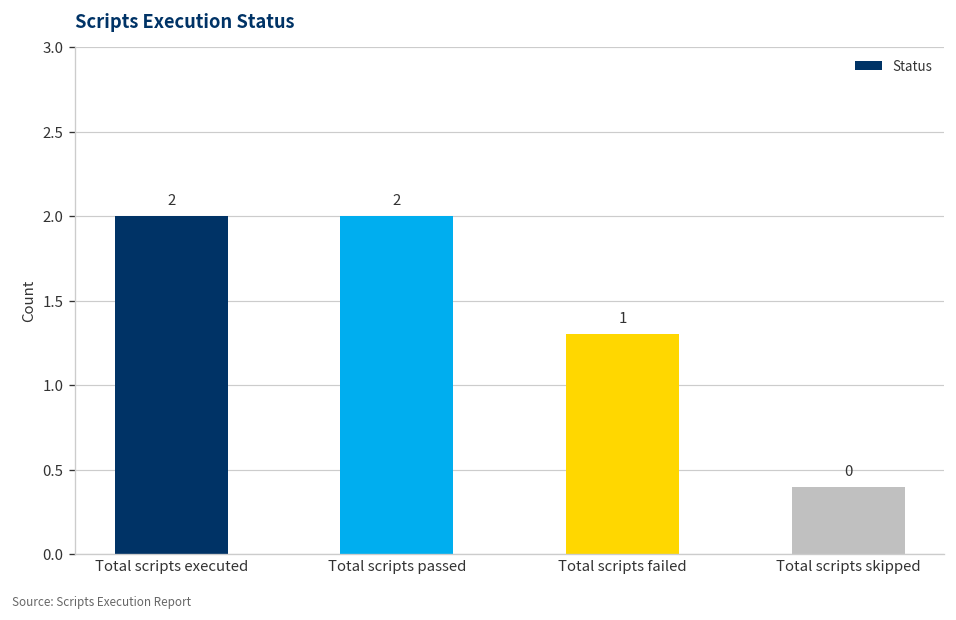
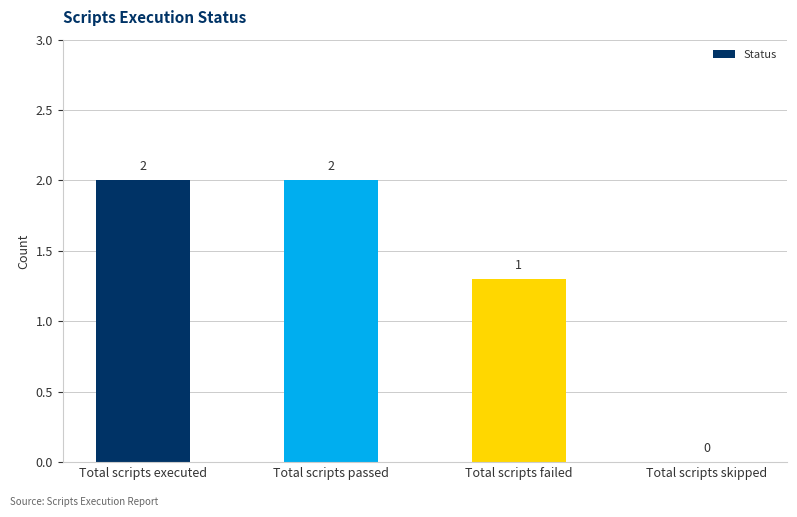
Total scripts skipped: 0.4 -> 0.0
